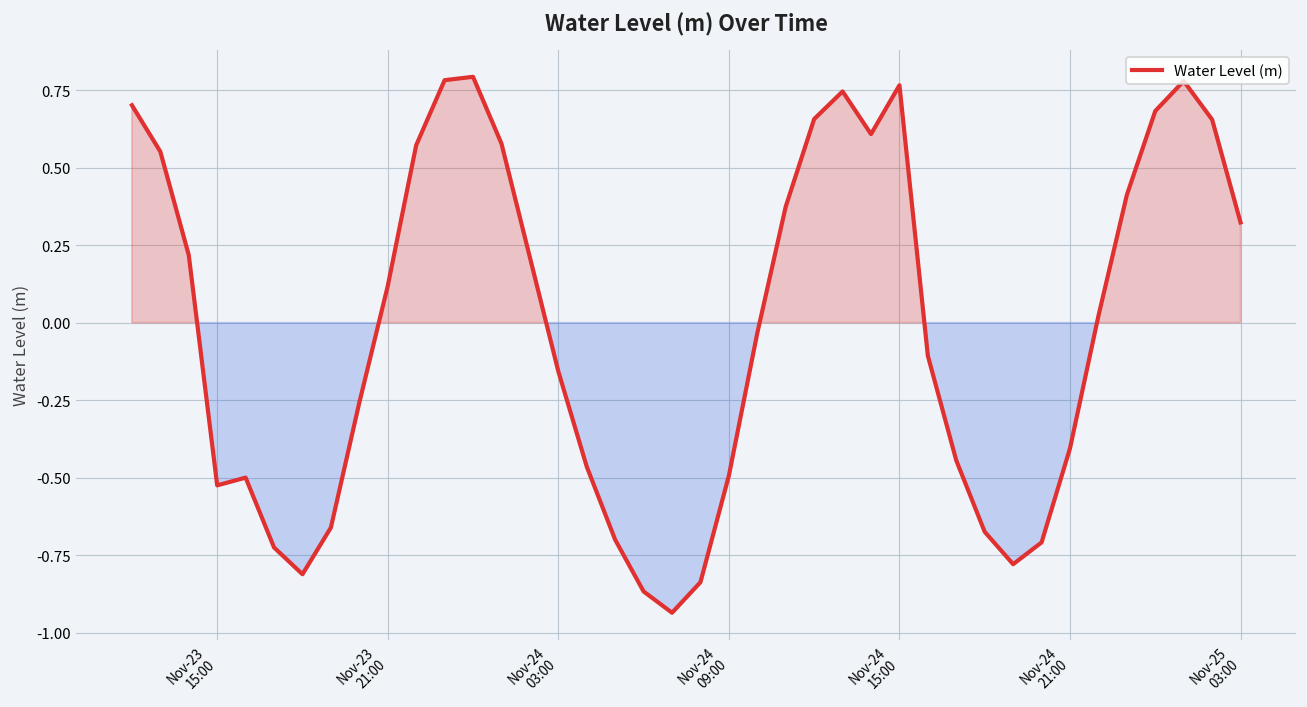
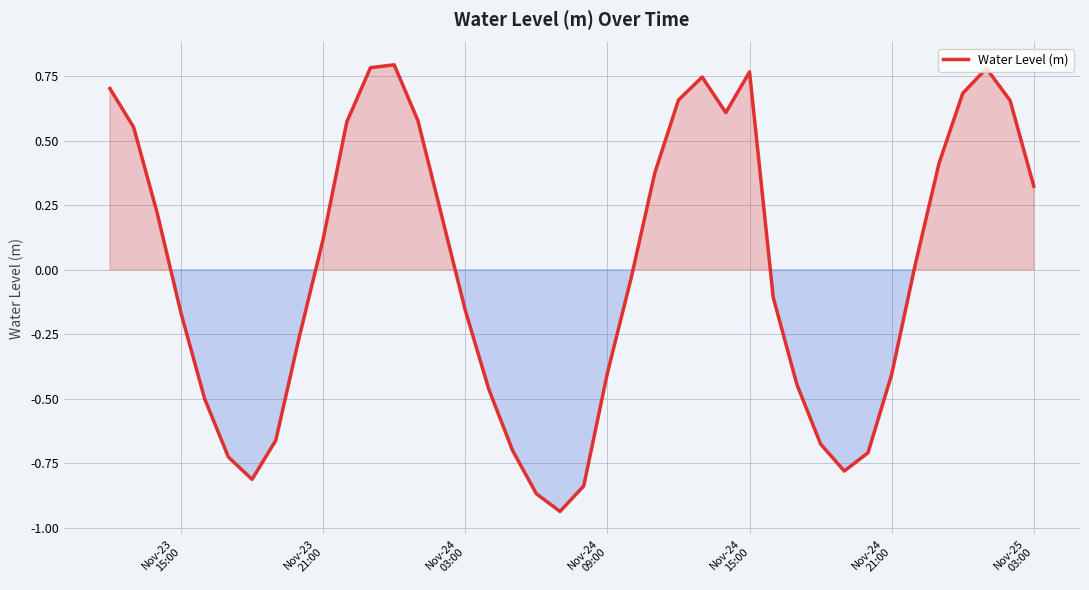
Nov-23 15:00: -0.52 -> -0.17
Nov-24 09:00: -0.49 -> -0.40
